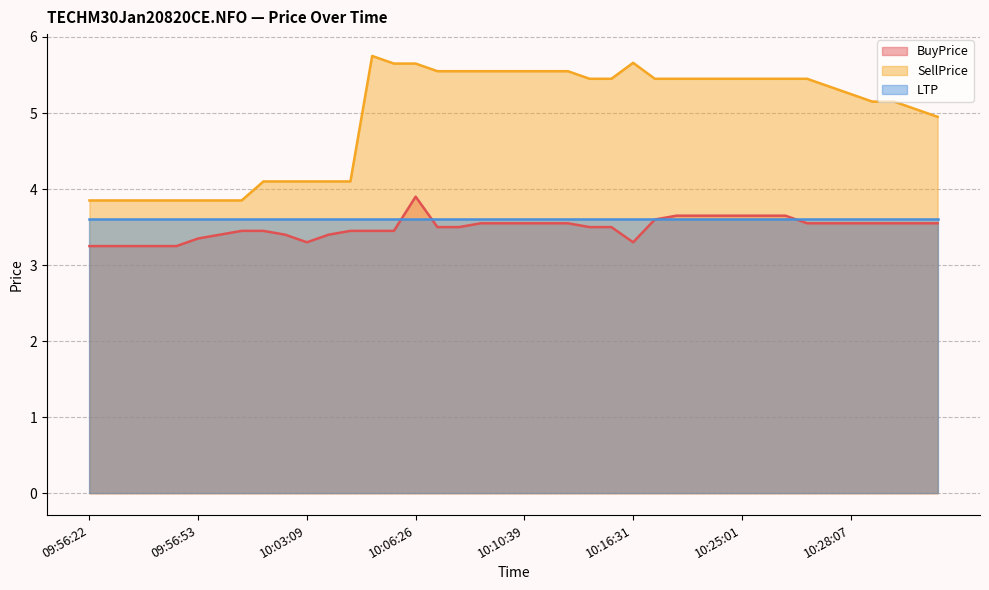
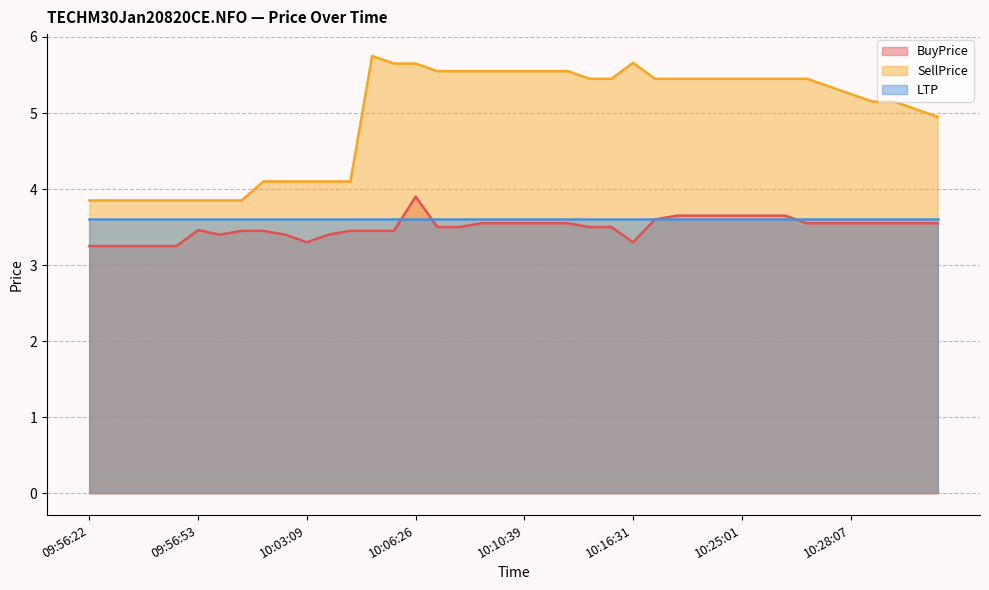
BuyPrice, 09:56:53: 3.4 -> 3.5
